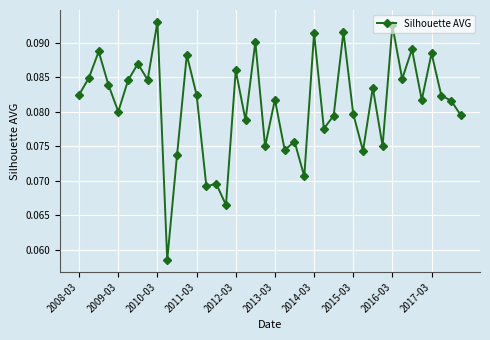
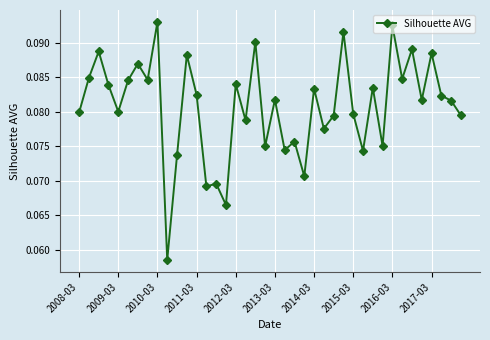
2008-03: 0.082 -> 0.080
2012-03: 0.086 -> 0.084
2014-03: 0.091 -> 0.083
